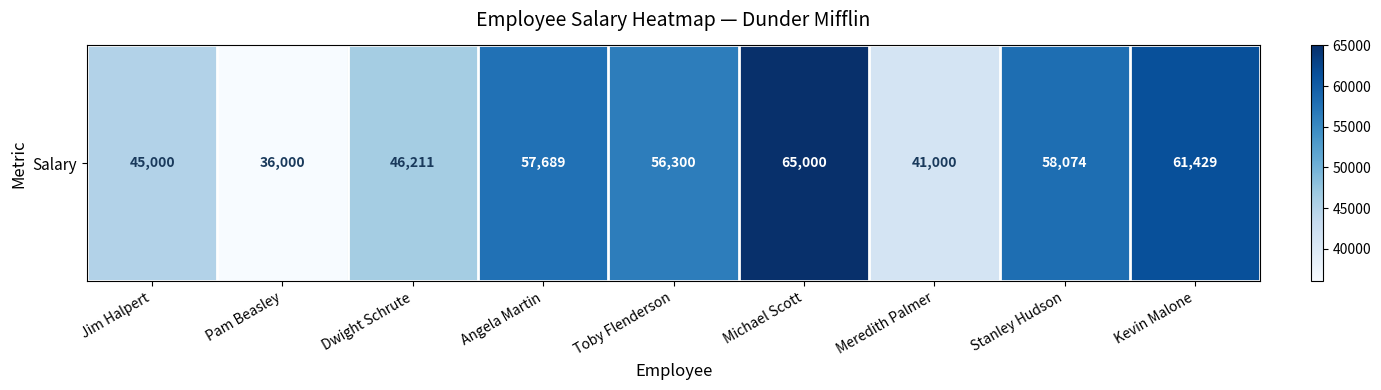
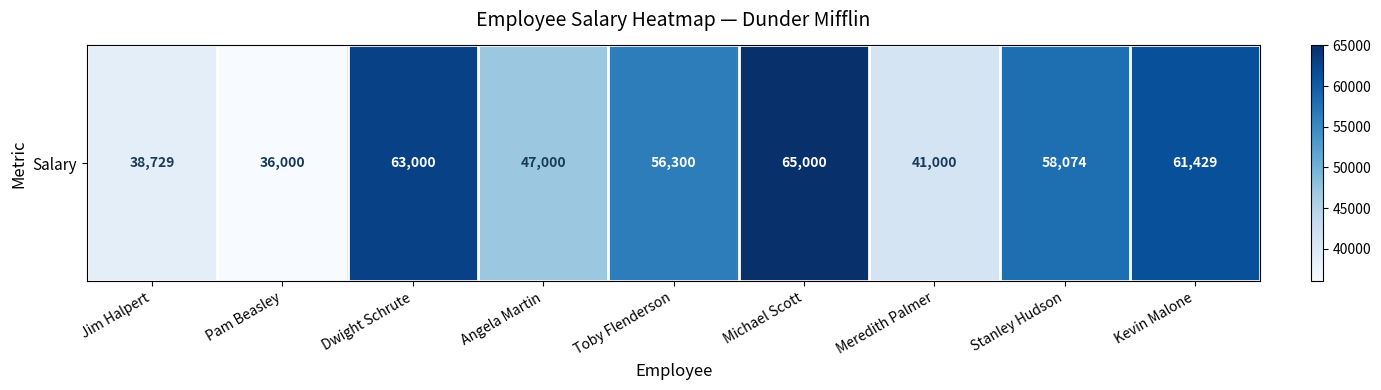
Salary, Jim Halpert: 45,000 -> 38,729
Salary, Dwight Schrute: 46,211 -> 63,000
Salary, Angela Martin: 57,689 -> 47,000
